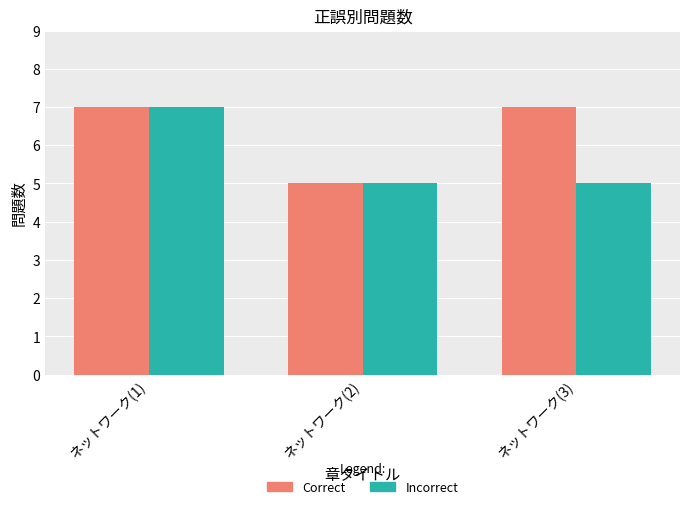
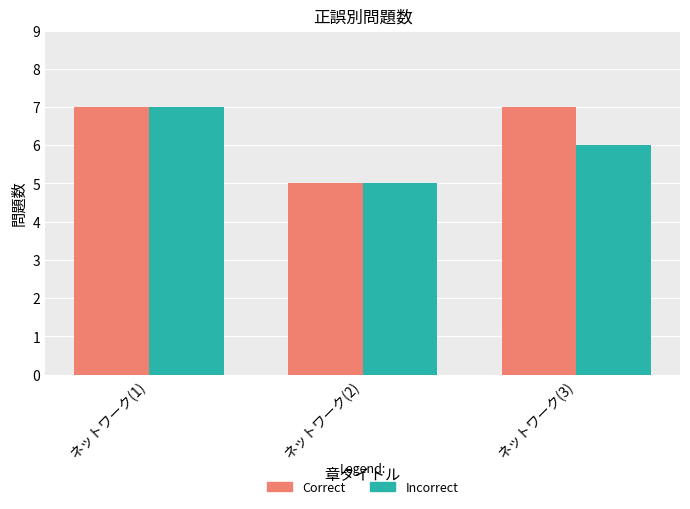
Incorrect, ネットワーク(3): 5 -> 6
